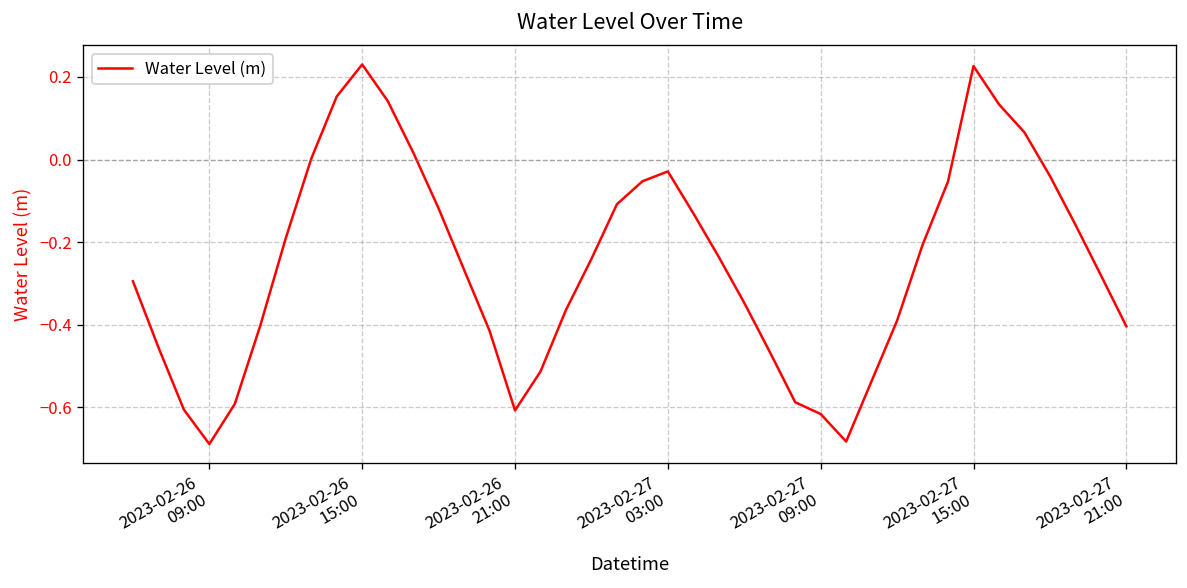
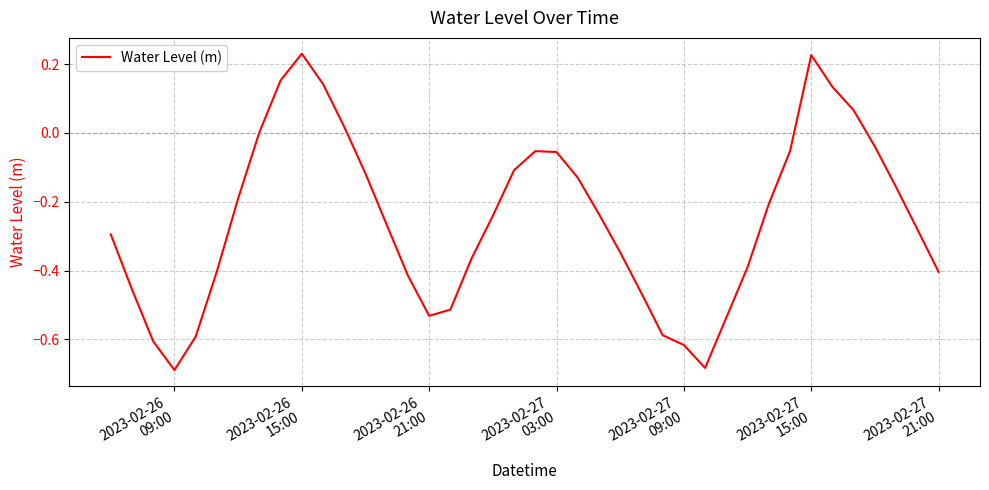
2023-02-26 21:00: -0.61 -> -0.53
2023-02-27 03:00: -0.03 -> -0.06
